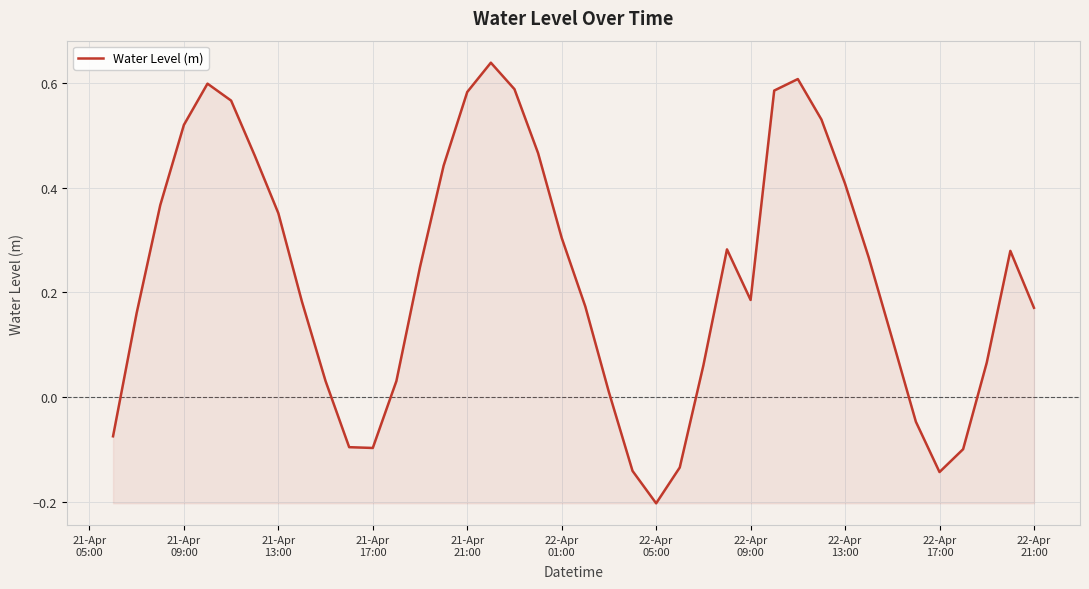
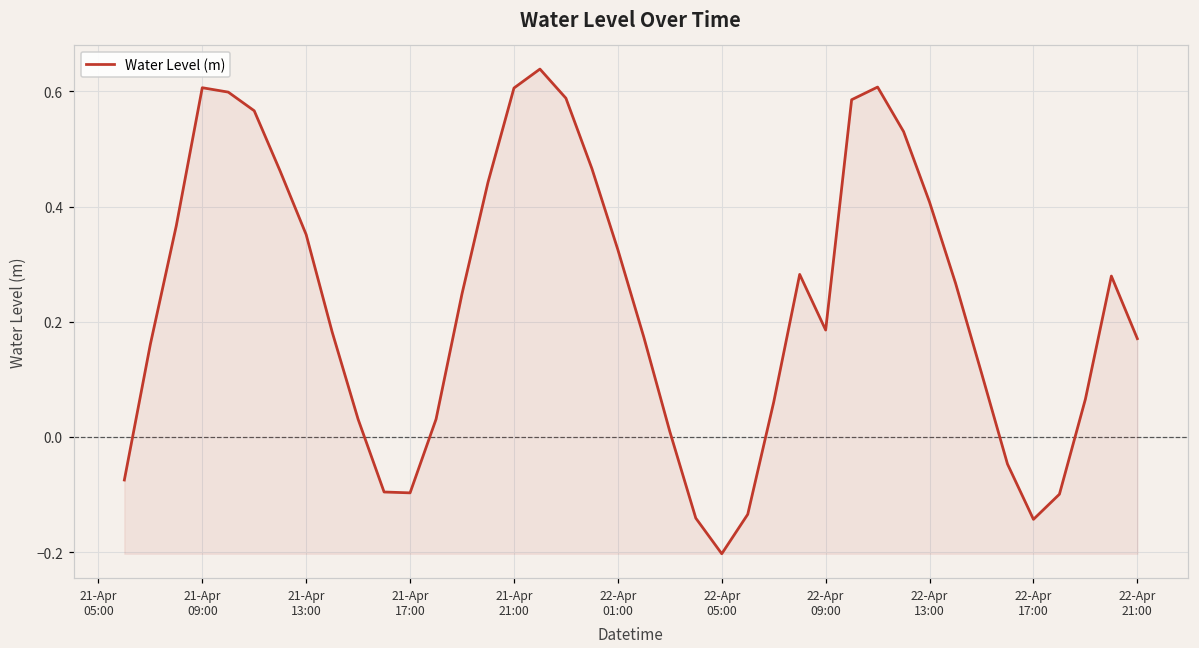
21-Apr 09:00: 0.52 -> 0.61
21-Apr 21:00: 0.58 -> 0.61
22-Apr 01:00: 0.30 -> 0.33
